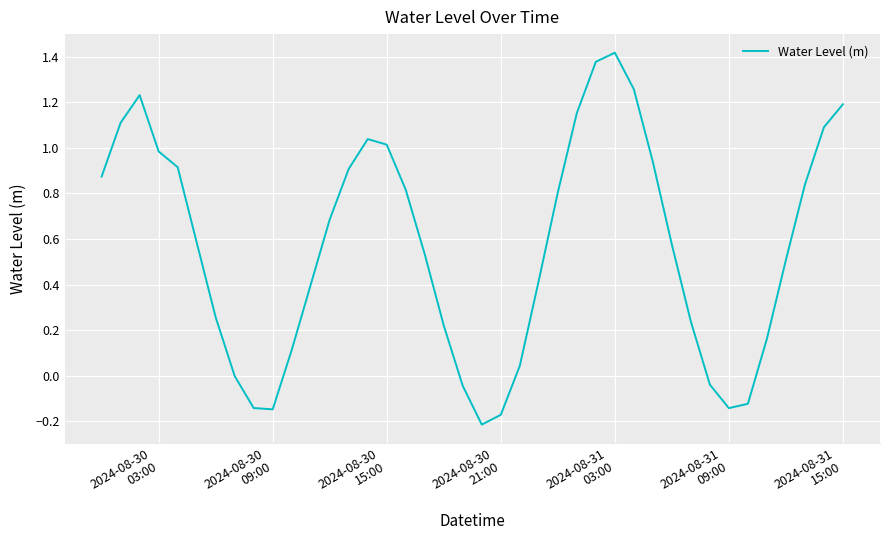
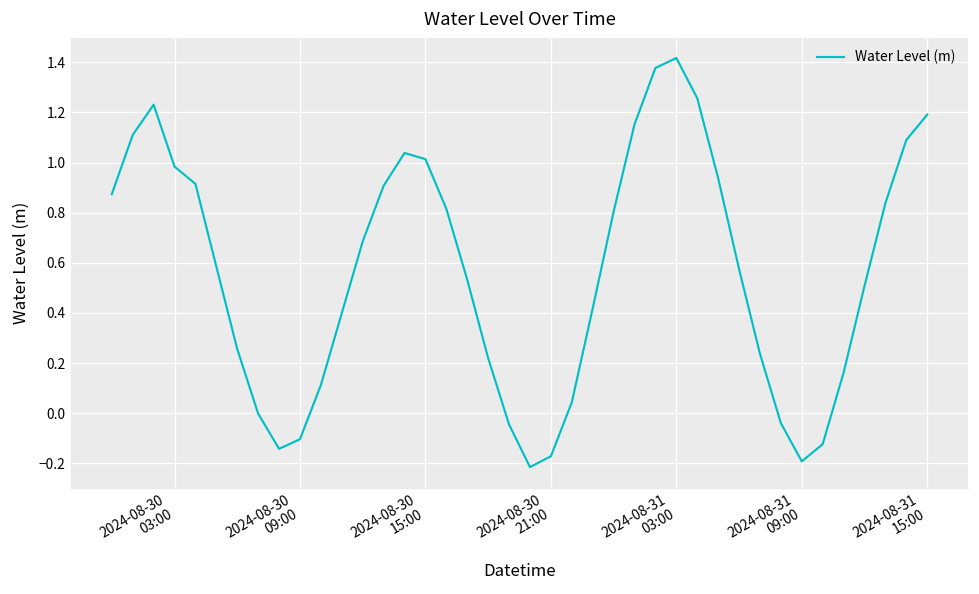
2024-08-30 09:00: -0.15 -> -0.10
2024-08-31 09:00: -0.14 -> -0.19
